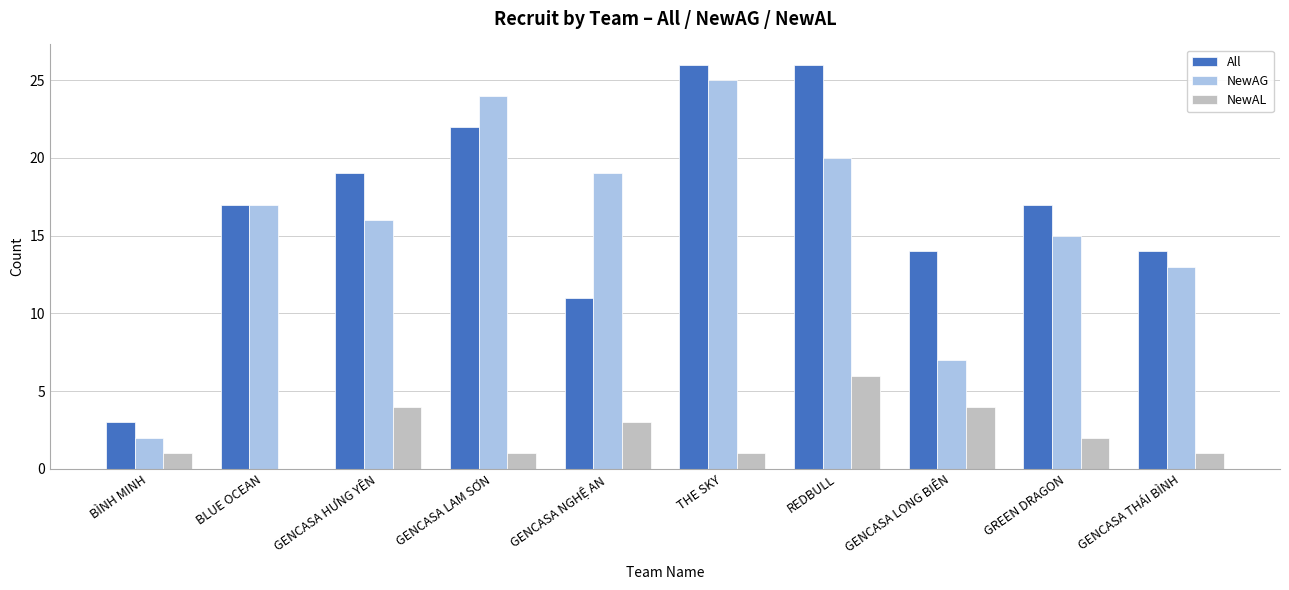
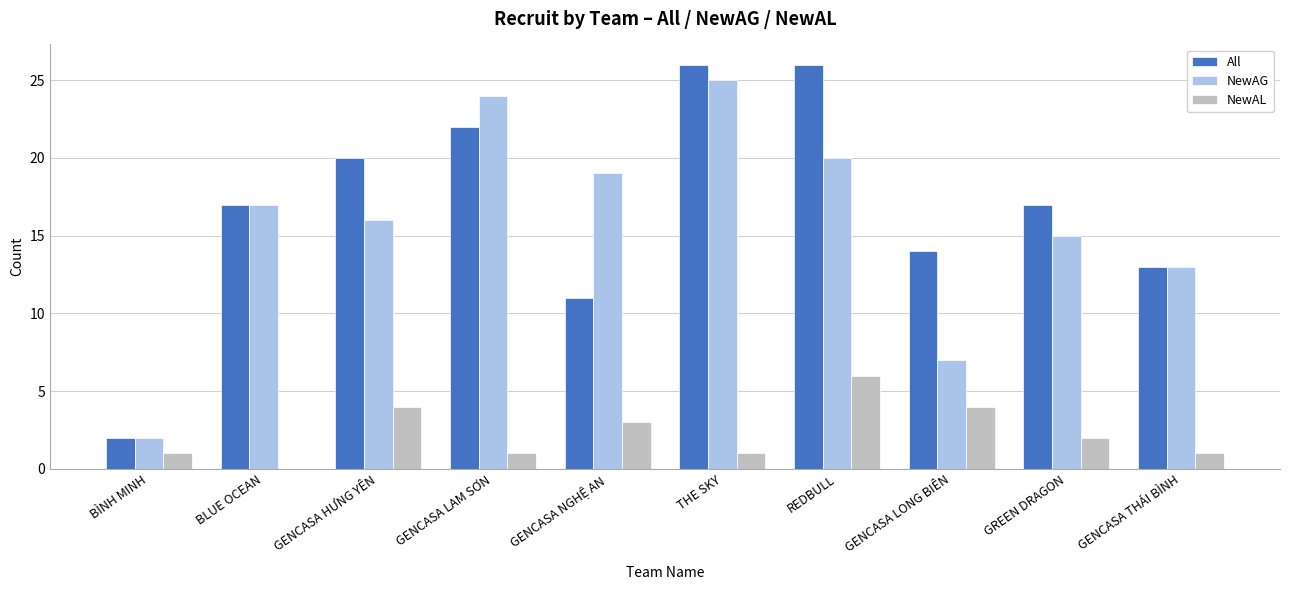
All, BÌNH MINH: 3 -> 2
All, GENCASA HƯNG YÊN: 19 -> 20
All, GENCASA THÁI BÌNH: 14 -> 13
